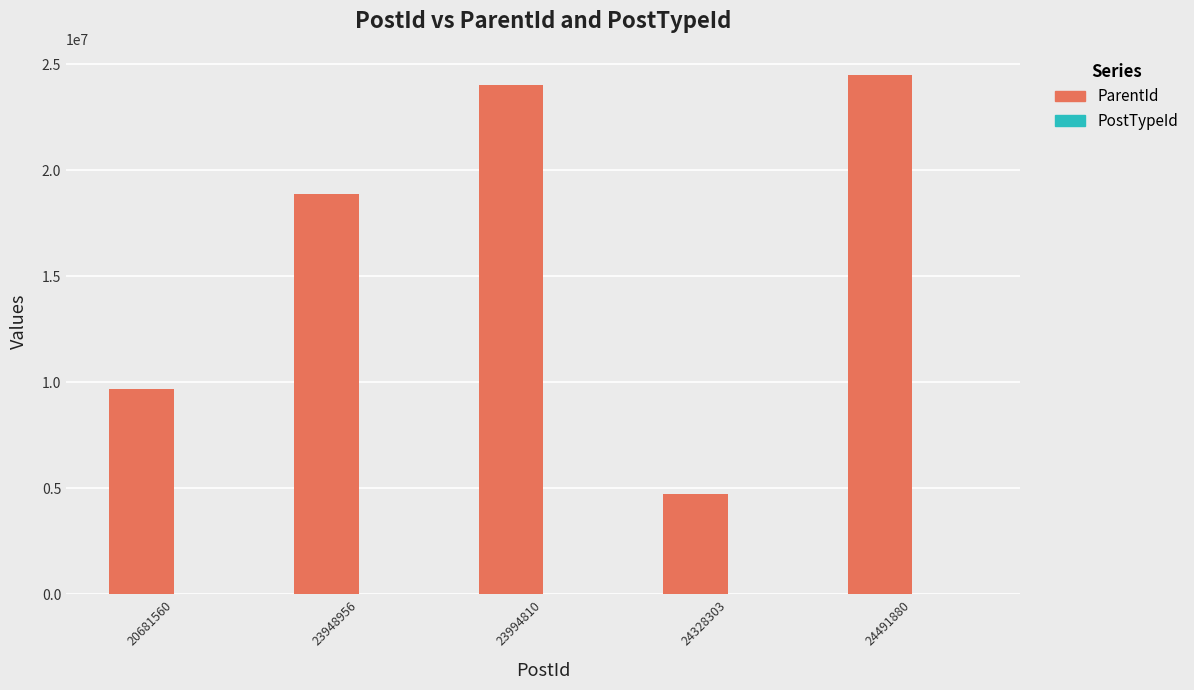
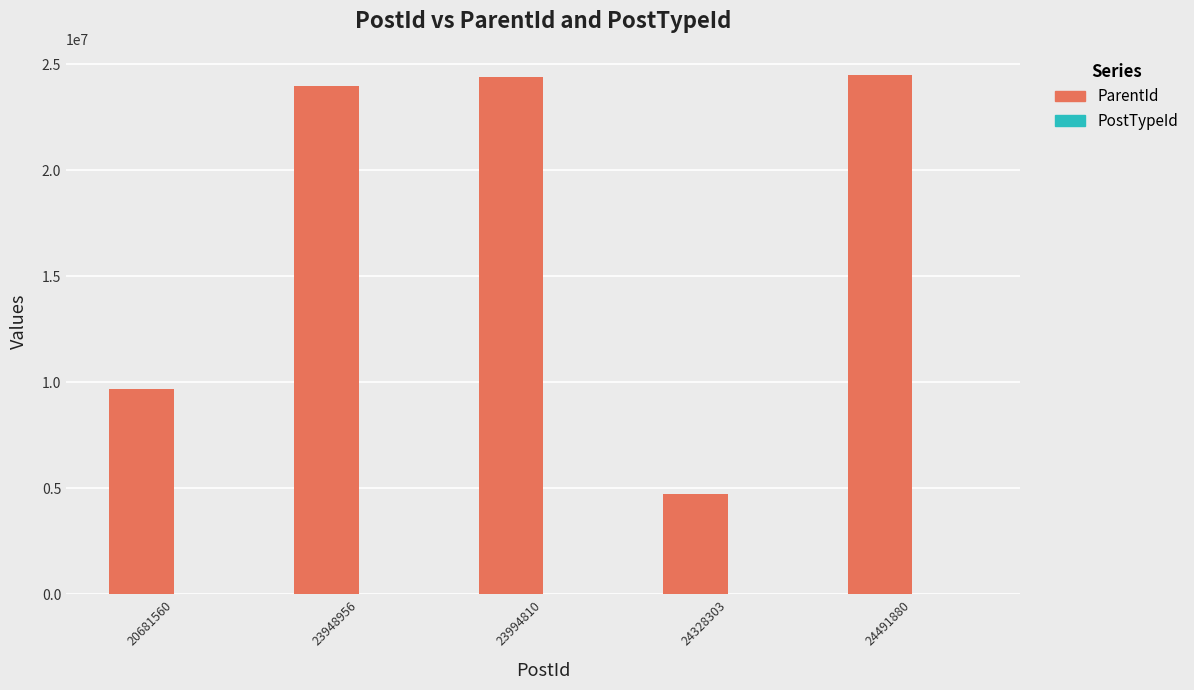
ParentId, 23948956: 18900000 -> 23900000
ParentId, 23994810: 24000000 -> 24400000
